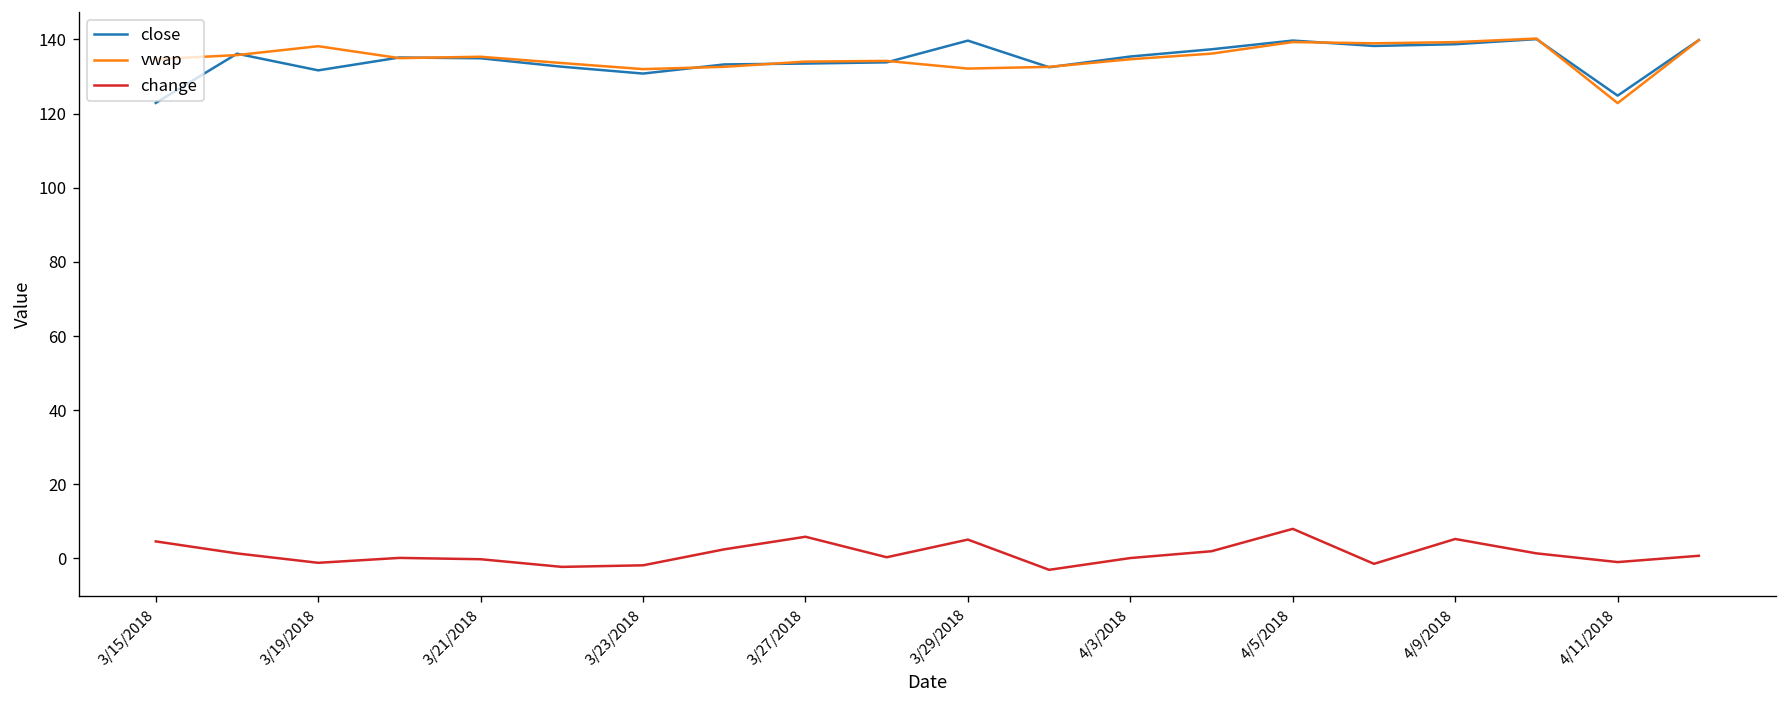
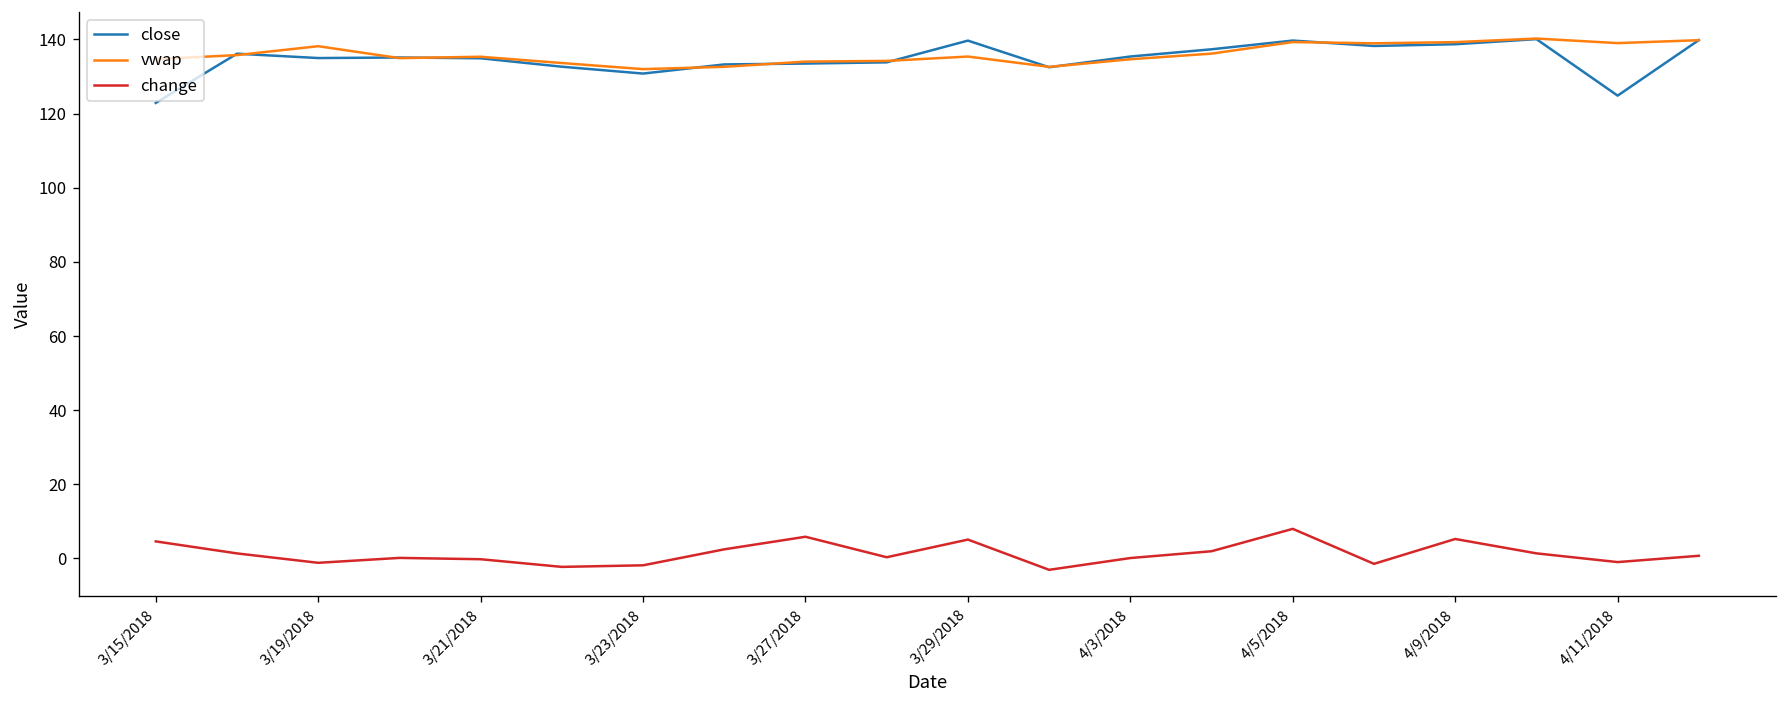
close, 3/19/2018: 132 -> 135
vwap, 3/29/2018: 132 -> 135
vwap, 4/11/2018: 123 -> 139
